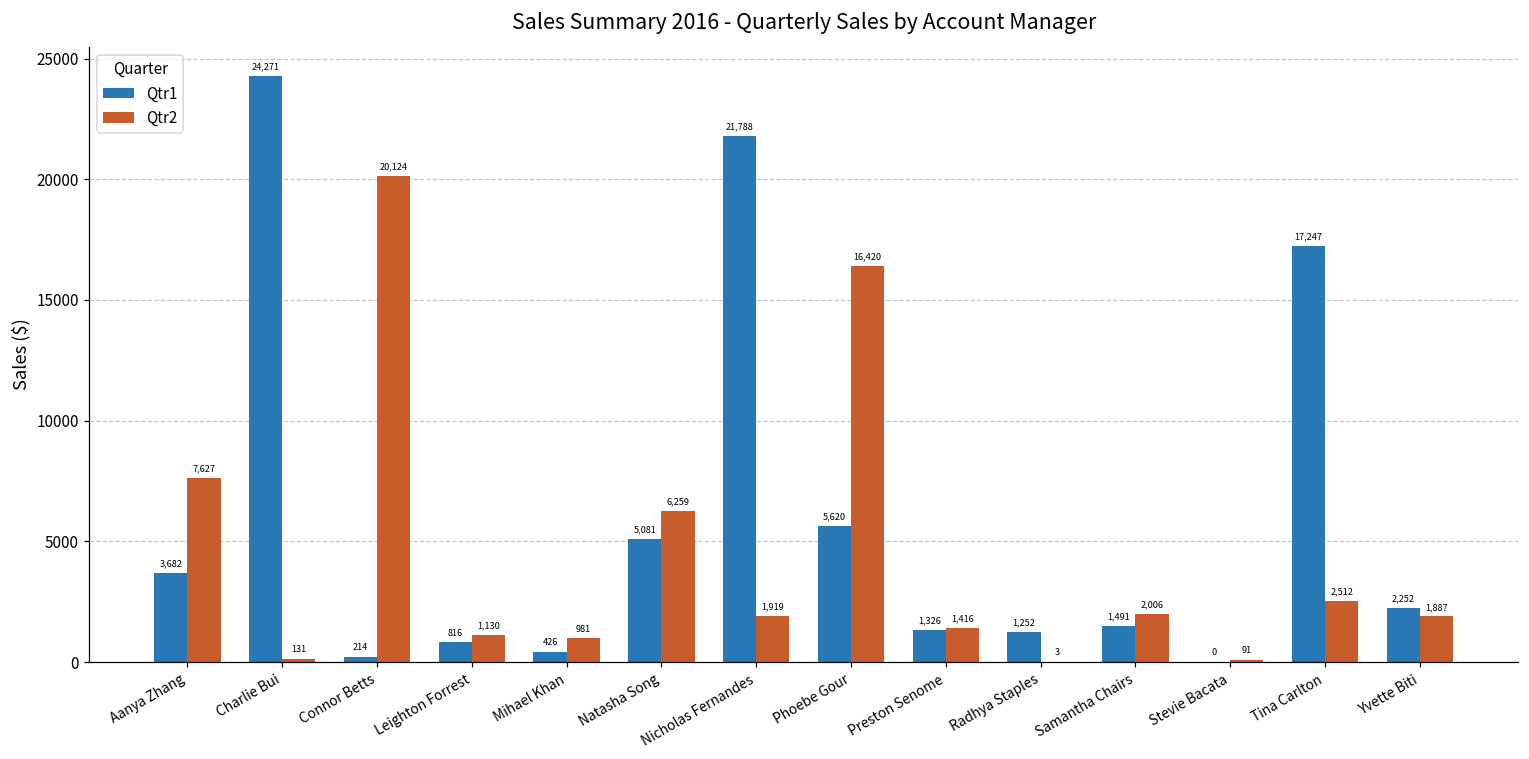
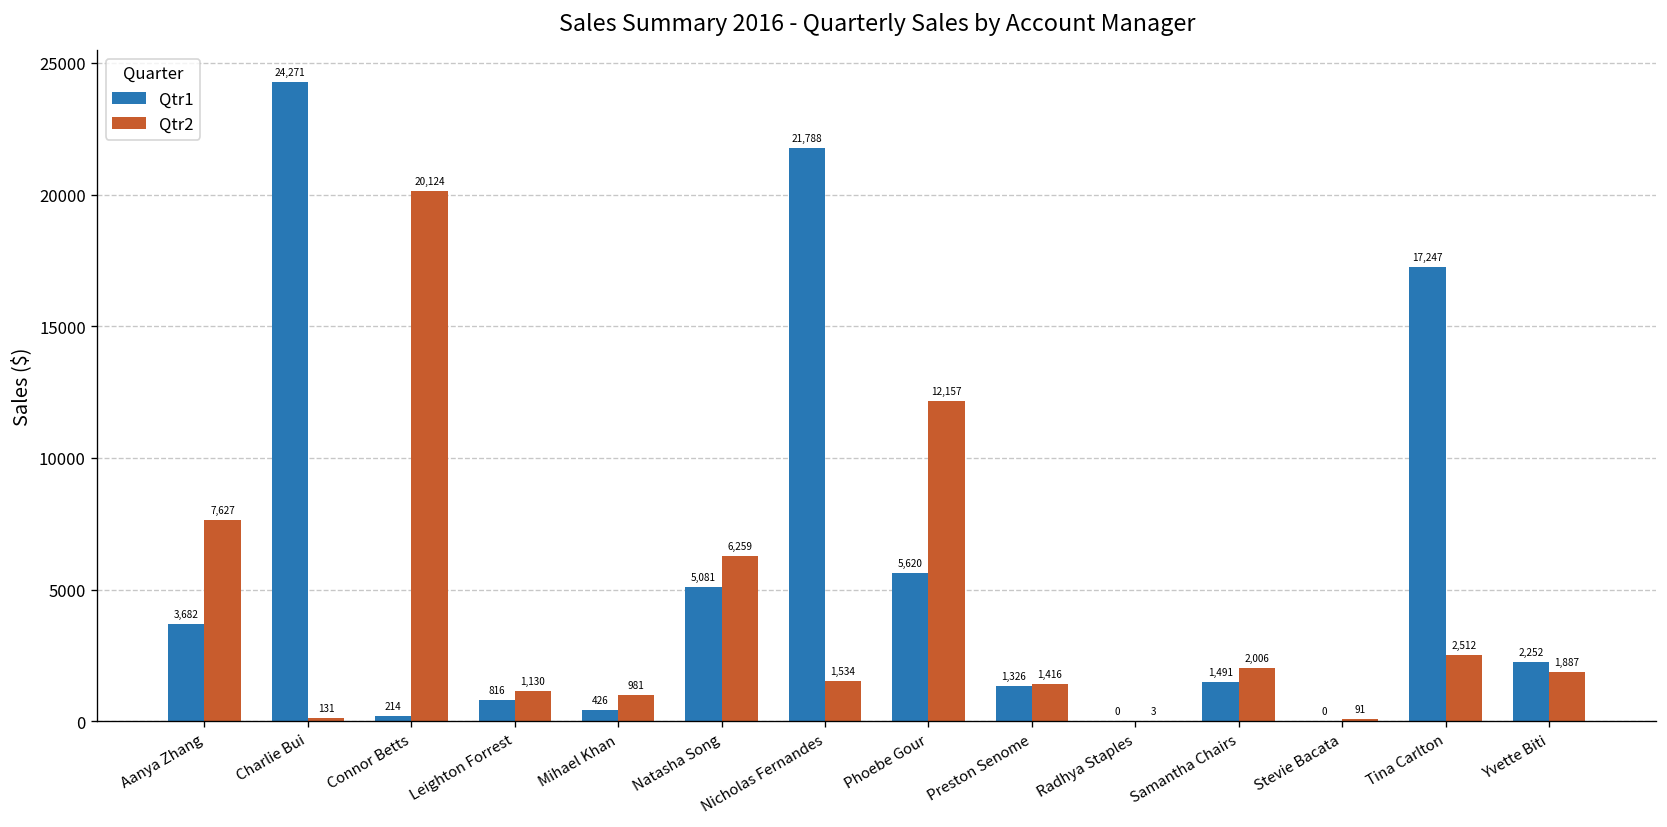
Qtr2, Nicholas Fernandes: 1,919 -> 1,534
Qtr2, Phoebe Gour: 16,420 -> 12,157
Qtr1, Radhya Staples: 1,252 -> 0
